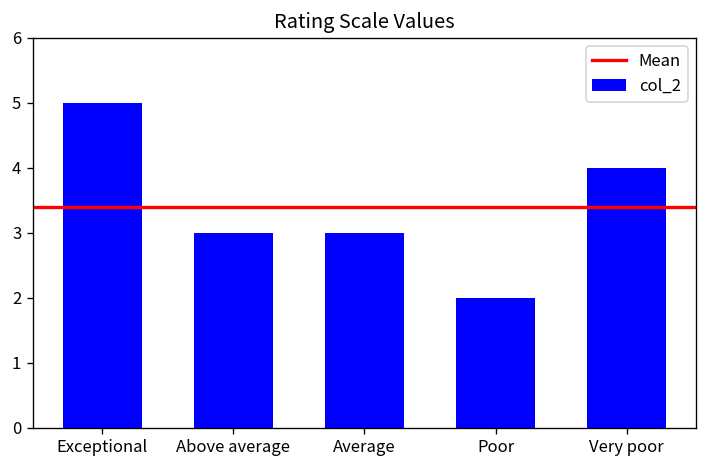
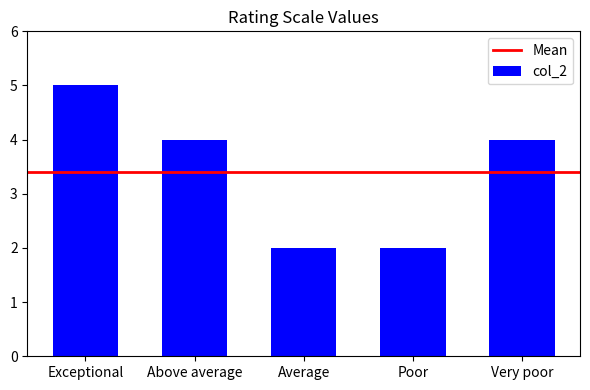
Above average: 3 -> 4
Average: 3 -> 2
